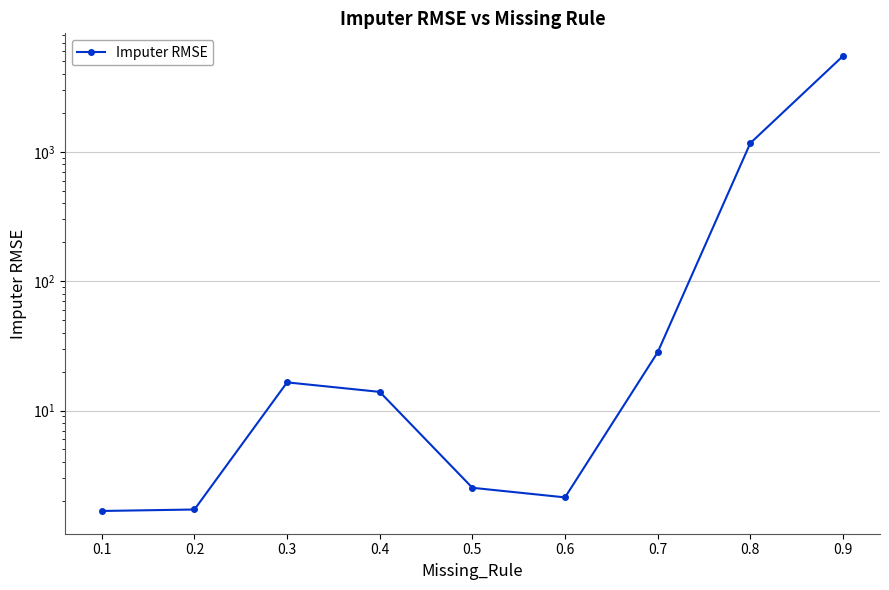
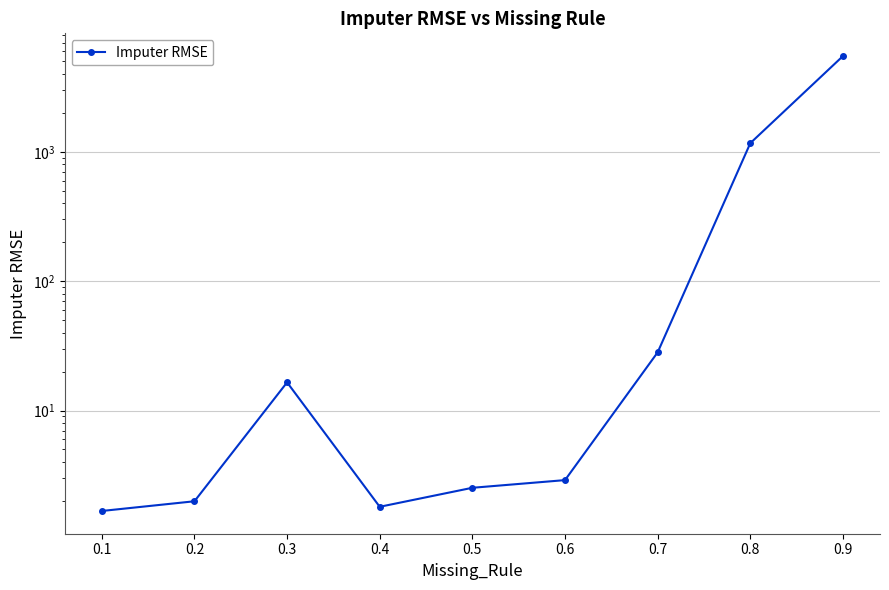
0.2: 1.7 -> 2.0
0.4: 14 -> 1.8
0.6: 2.1 -> 2.9
